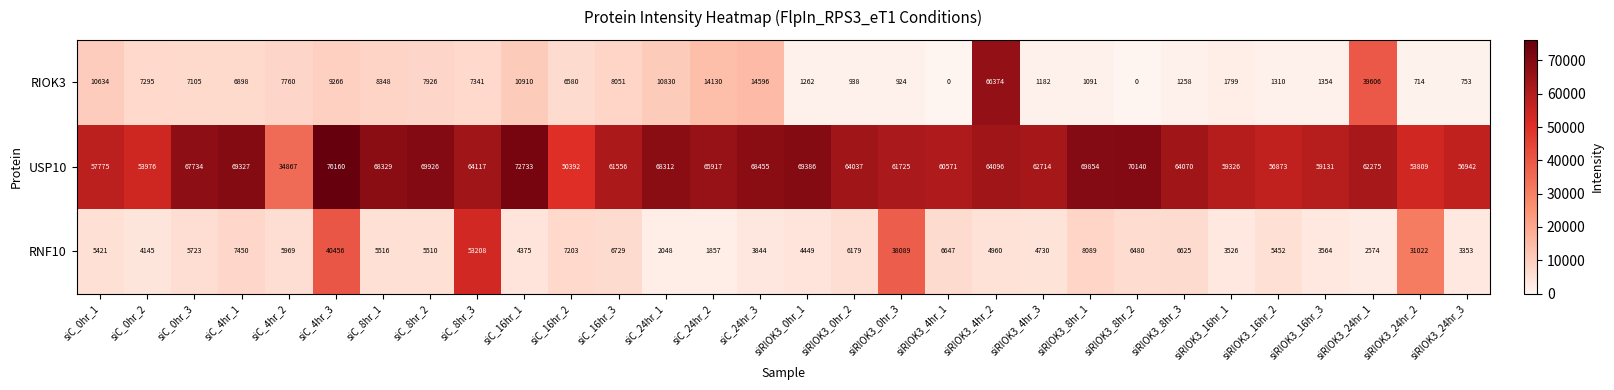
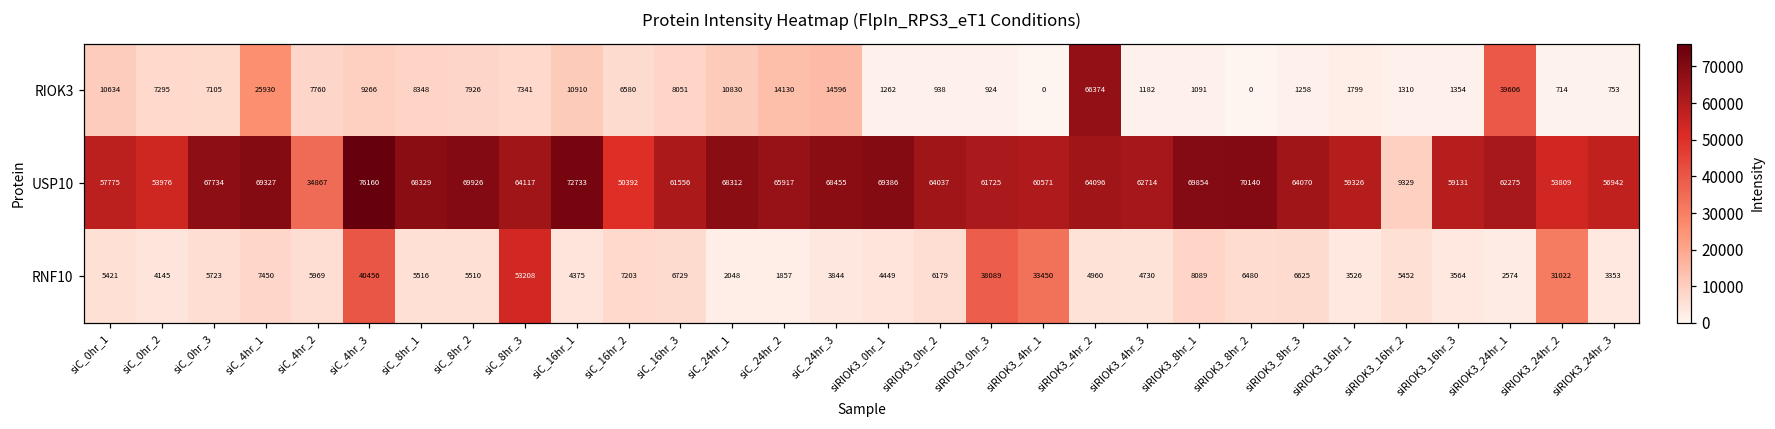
RIOK3, siC_4hr_1: 6898 -> 25930
USP10, siRIOK3_16hr_2: 56873 -> 9329
RNF10, siRIOK3_4hr_1: 6647 -> 33450
